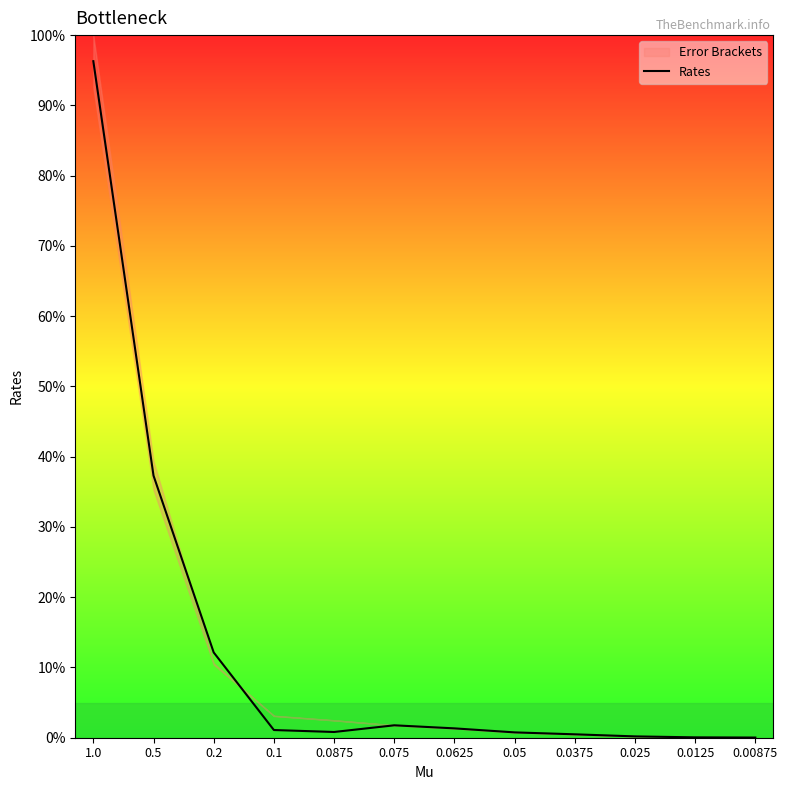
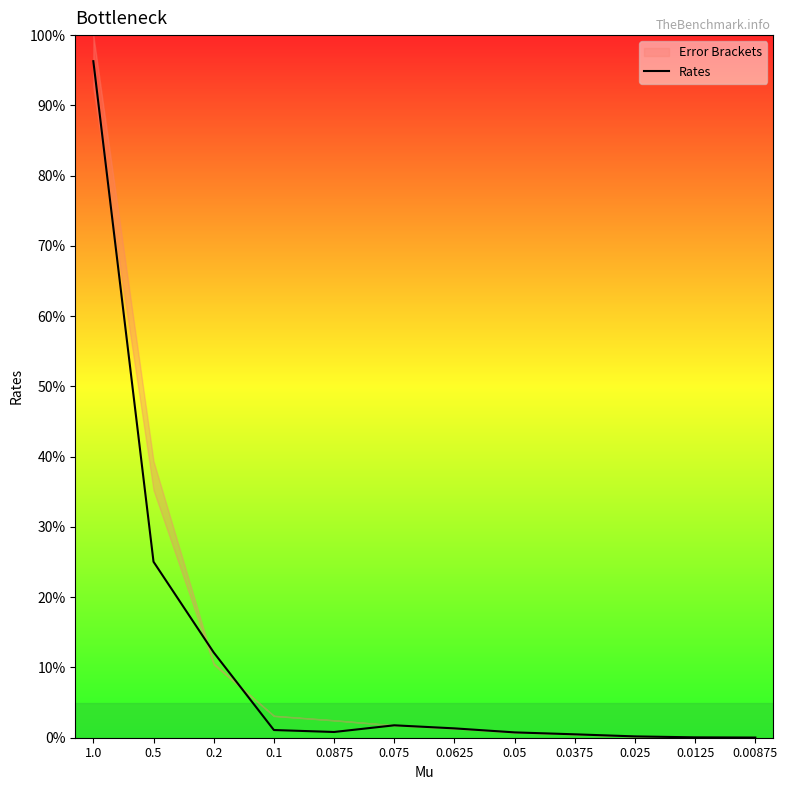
Rates, 0.5: 37% -> 25%
